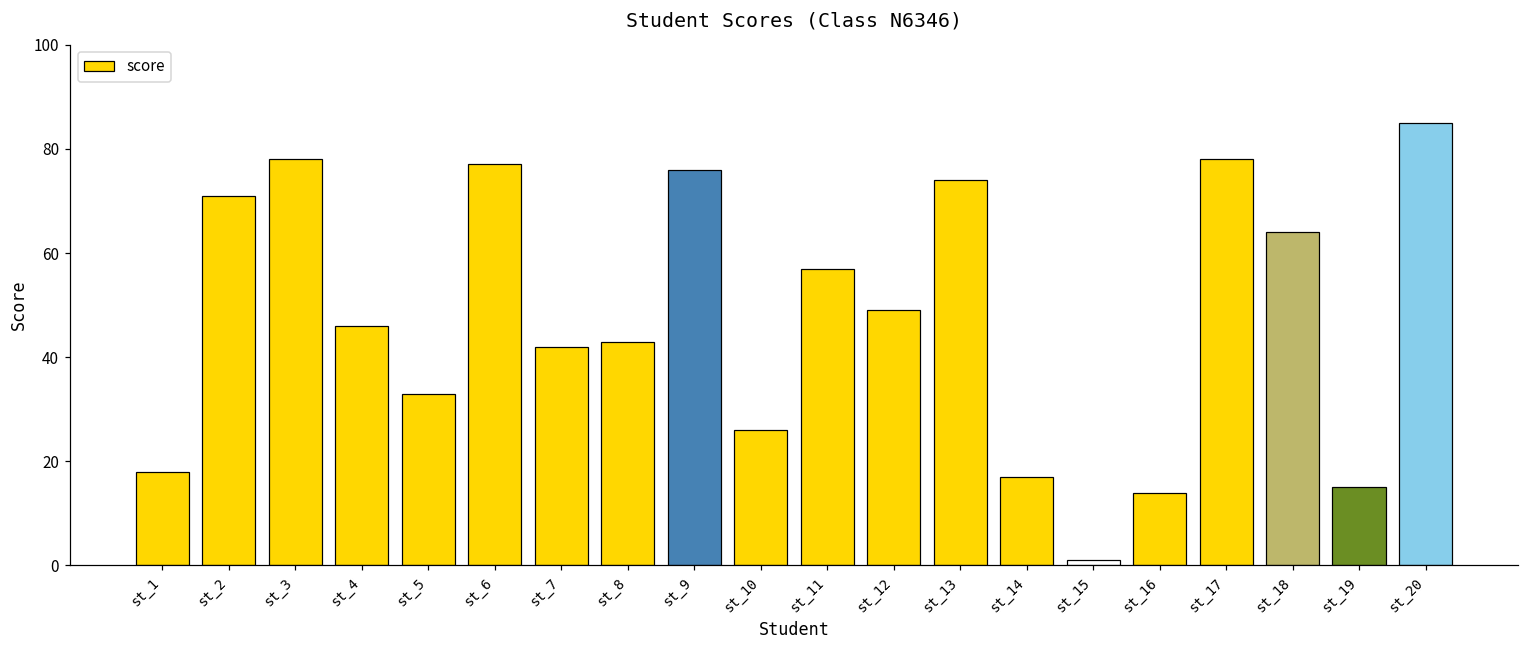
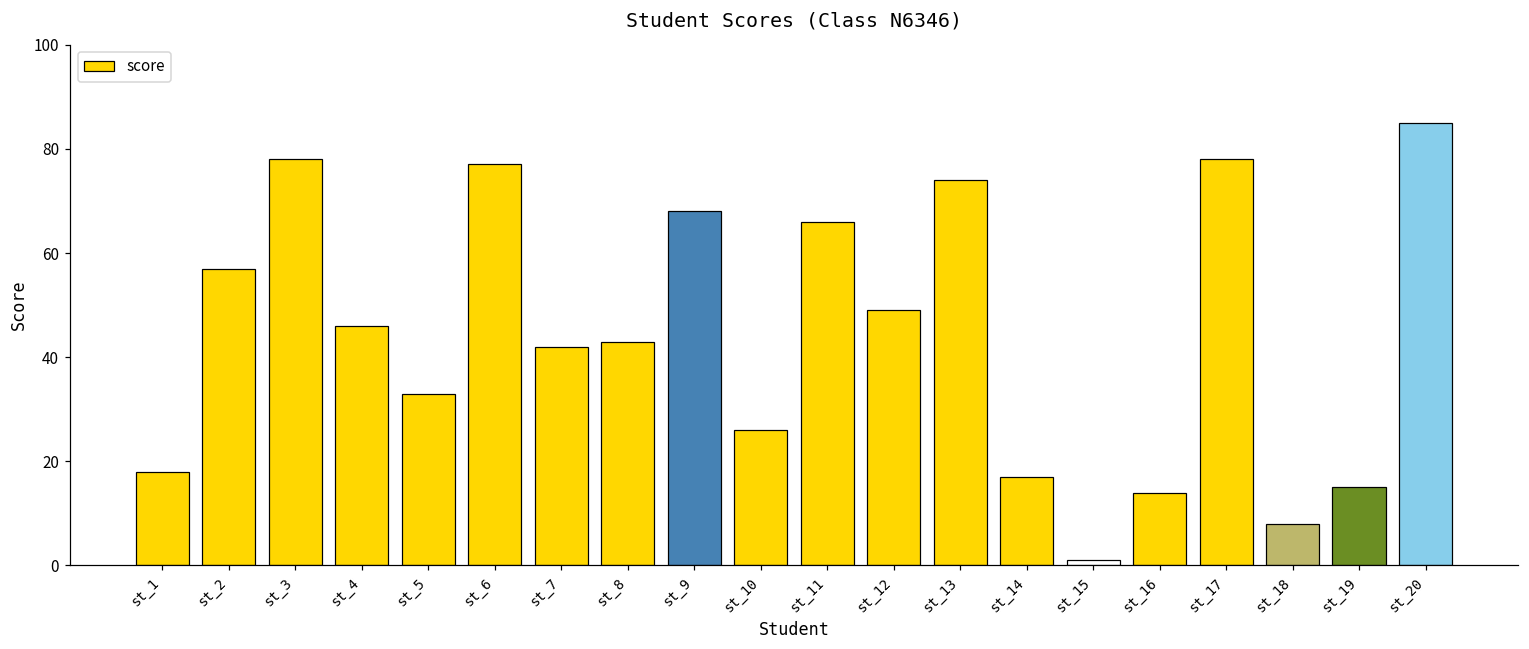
st_2: 71 -> 57
st_9: 76 -> 68
st_11: 57 -> 66
st_18: 64 -> 8
